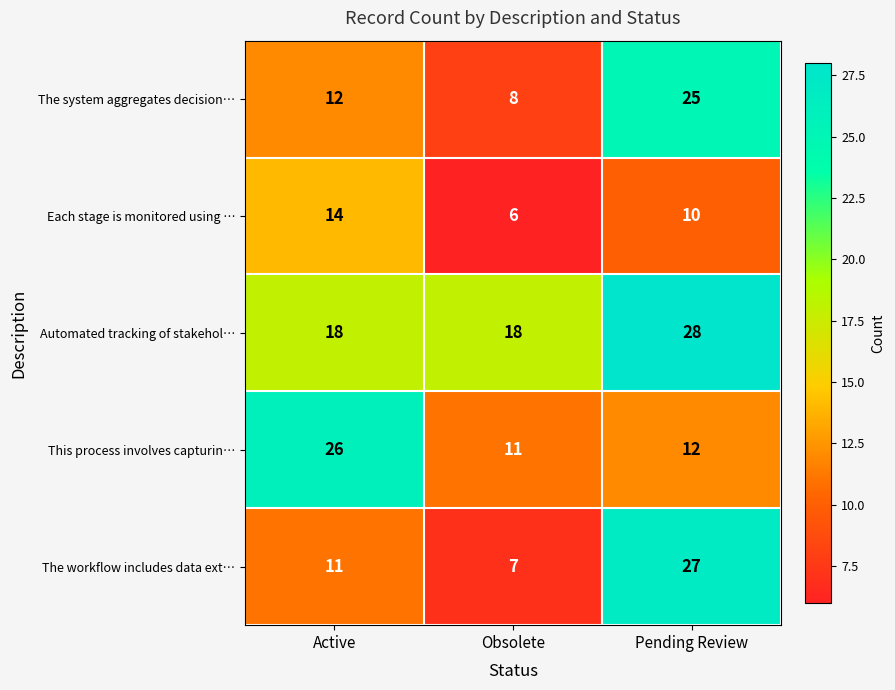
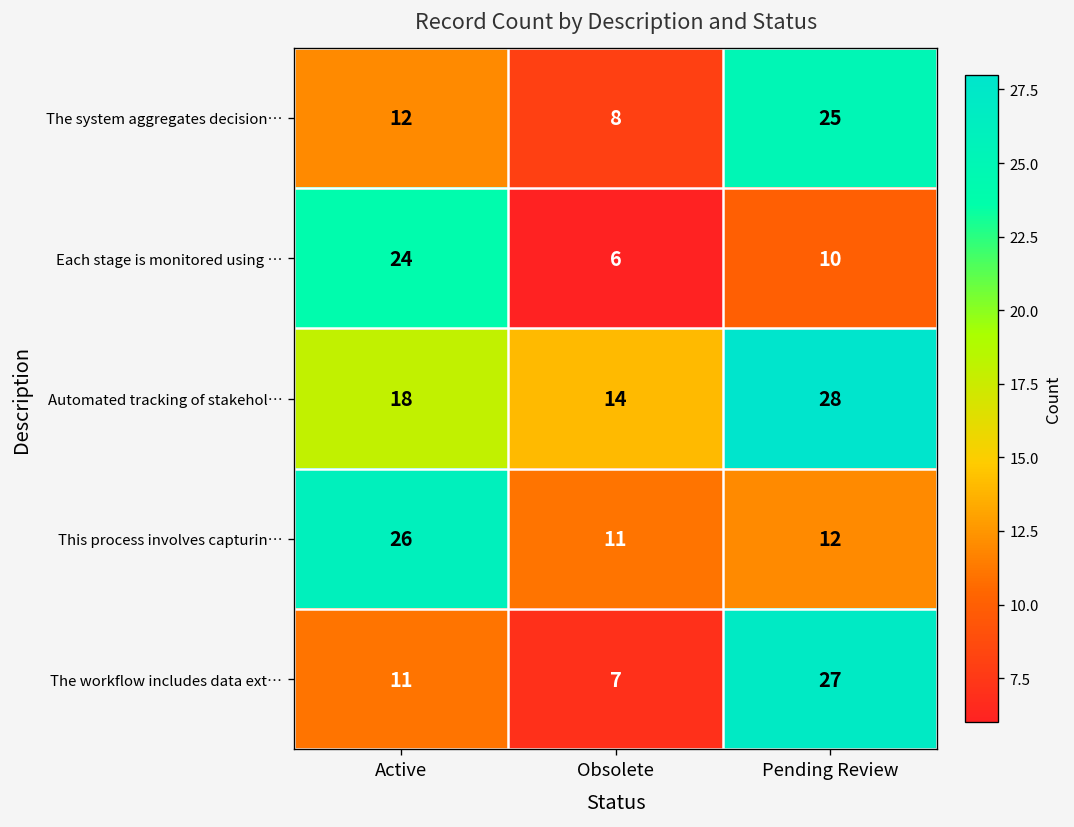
Each stage is monitored using …, Active: 14 -> 24
Automated tracking of stakehol…, Obsolete: 18 -> 14
